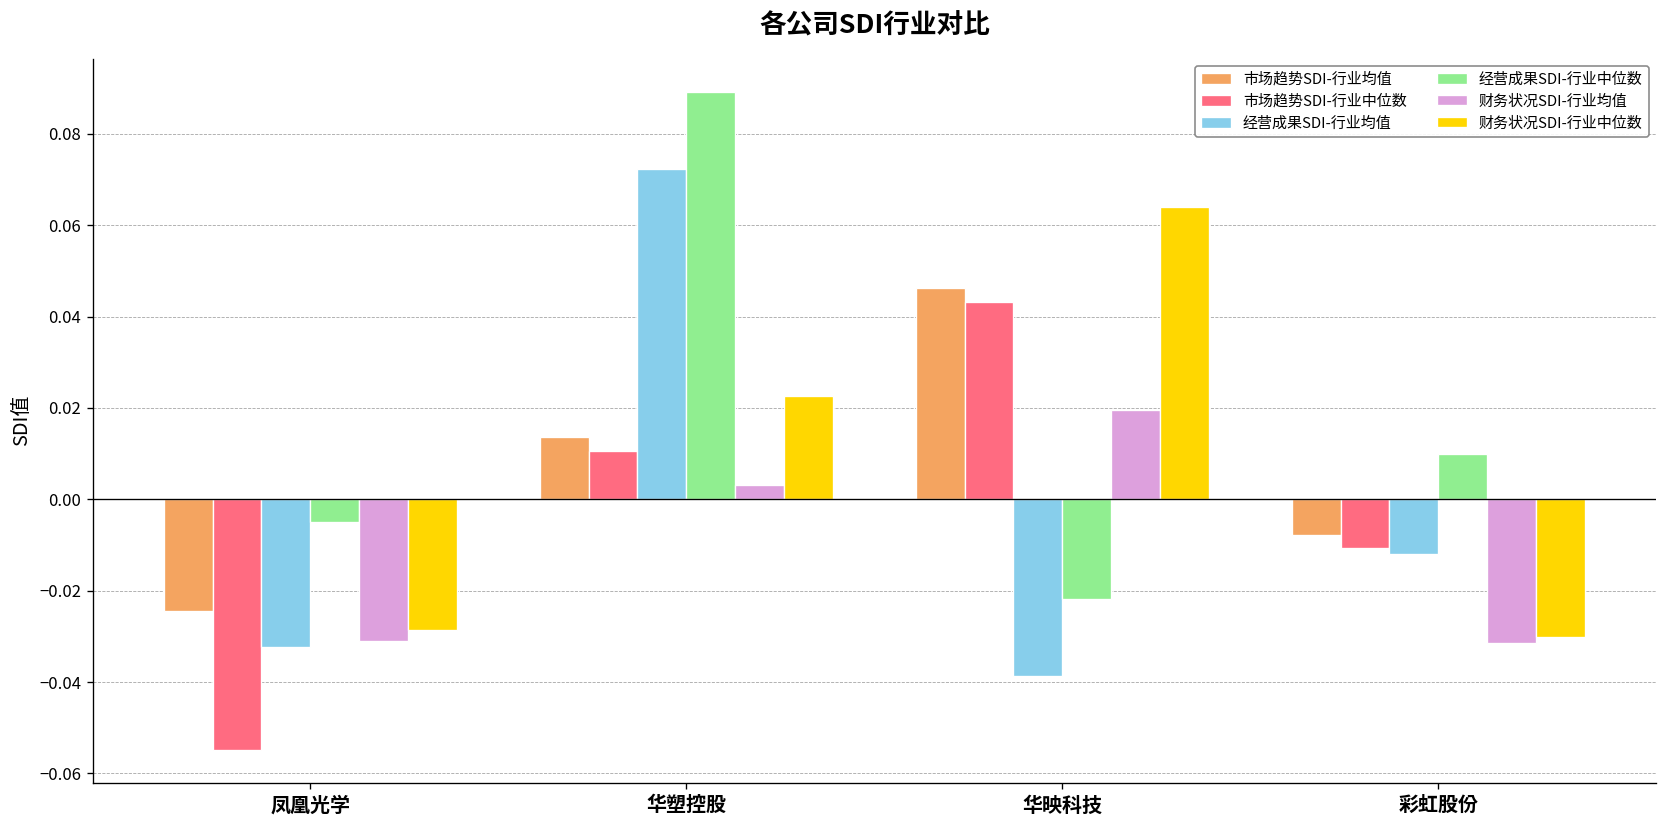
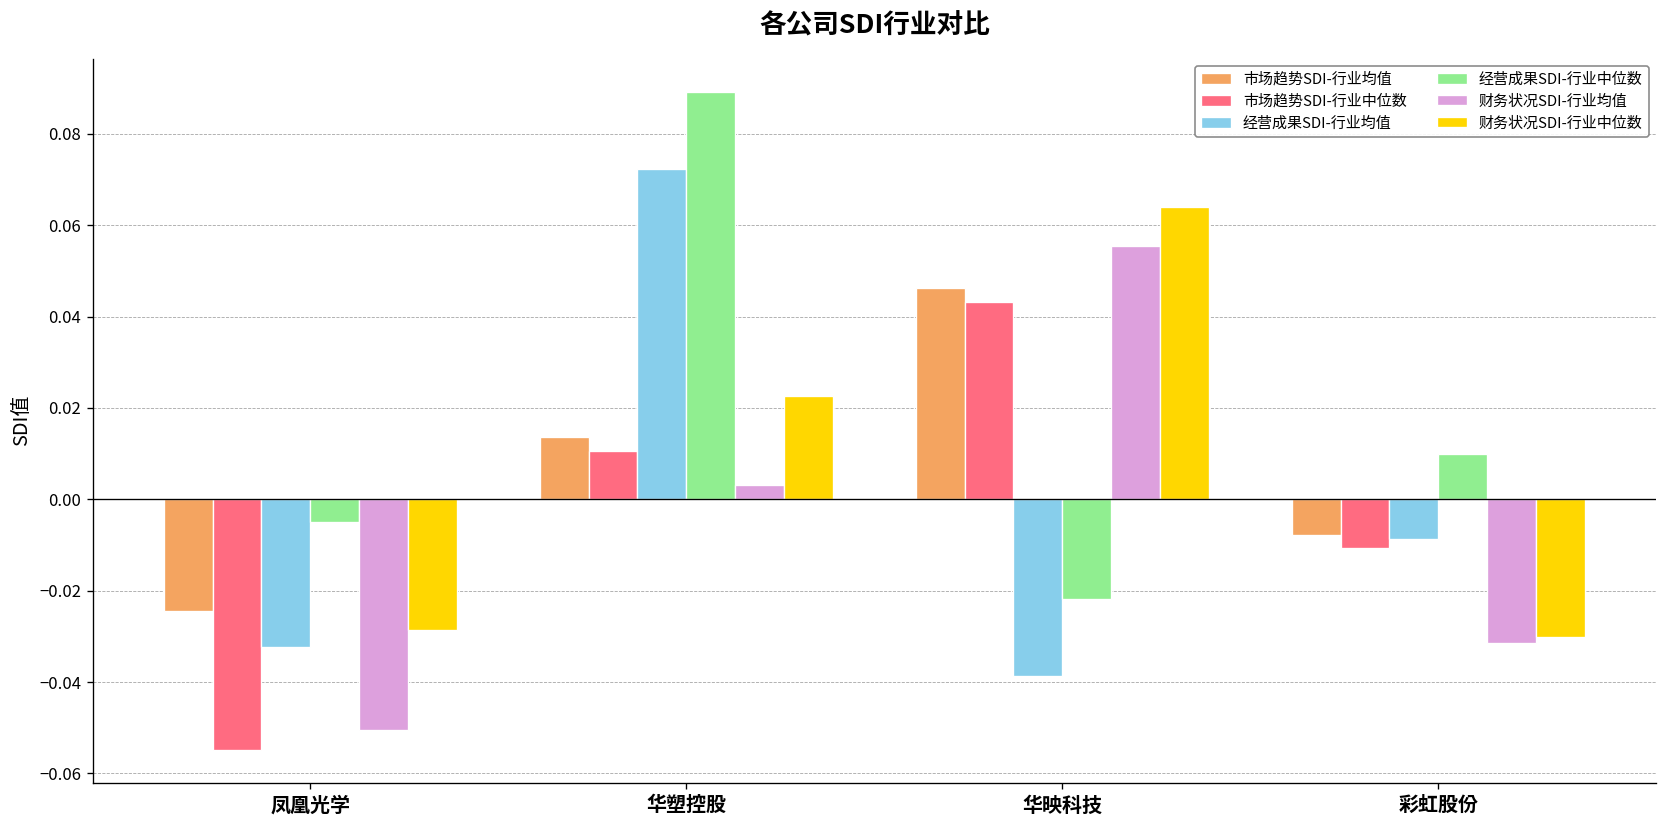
财务状况SDI-行业均值, 凤凰光学: -0.031 -> -0.050
财务状况SDI-行业均值, 华映科技: 0.020 -> 0.055
经营成果SDI-行业均值, 彩虹股份: -0.012 -> -0.009
